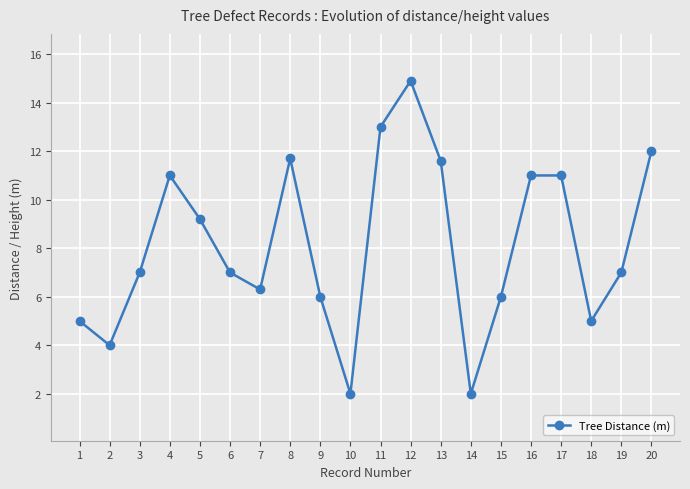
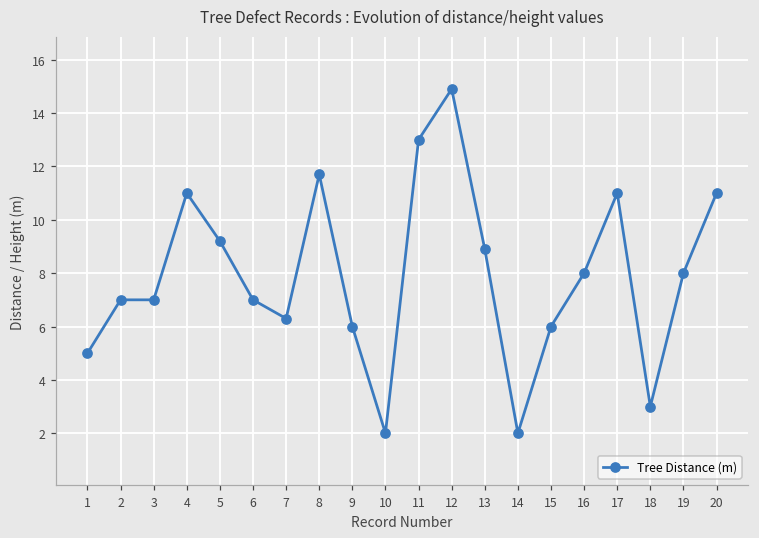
2: 4 -> 7
13: 11.6 -> 8.9
16: 11 -> 8
18: 5 -> 3
19: 7 -> 8
20: 12 -> 11
